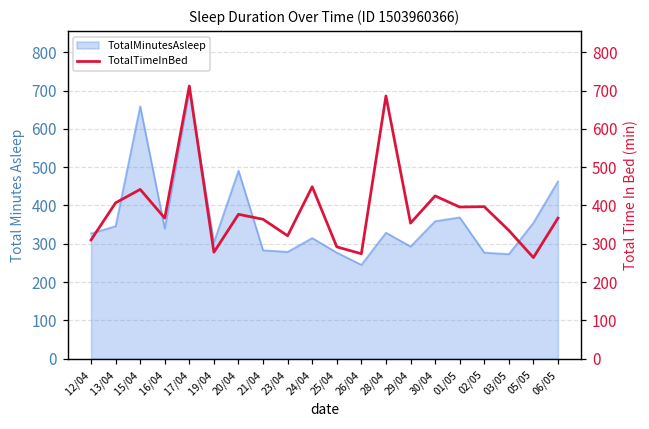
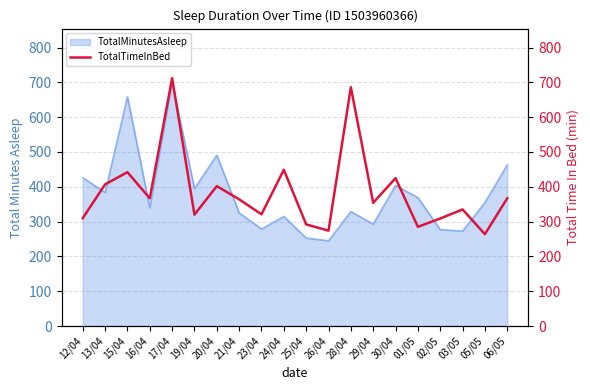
TotalMinutesAsleep, 12/04: 330 -> 430
TotalMinutesAsleep, 13/04: 350 -> 380
TotalMinutesAsleep, 19/04: 300 -> 400
TotalMinutesAsleep, 21/04: 280 -> 330
TotalMinutesAsleep, 25/04: 280 -> 250
TotalMinutesAsleep, 30/04: 360 -> 400
TotalTimeInBed, 19/04: 280 -> 320
TotalTimeInBed, 20/04: 380 -> 400
TotalTimeInBed, 01/05: 400 -> 290
TotalTimeInBed, 02/05: 400 -> 310
